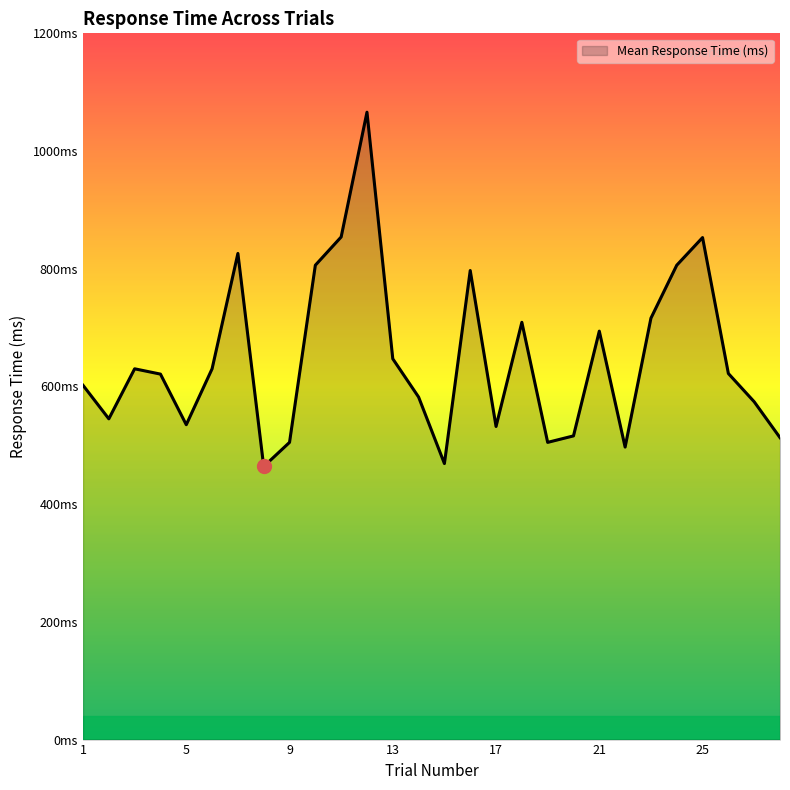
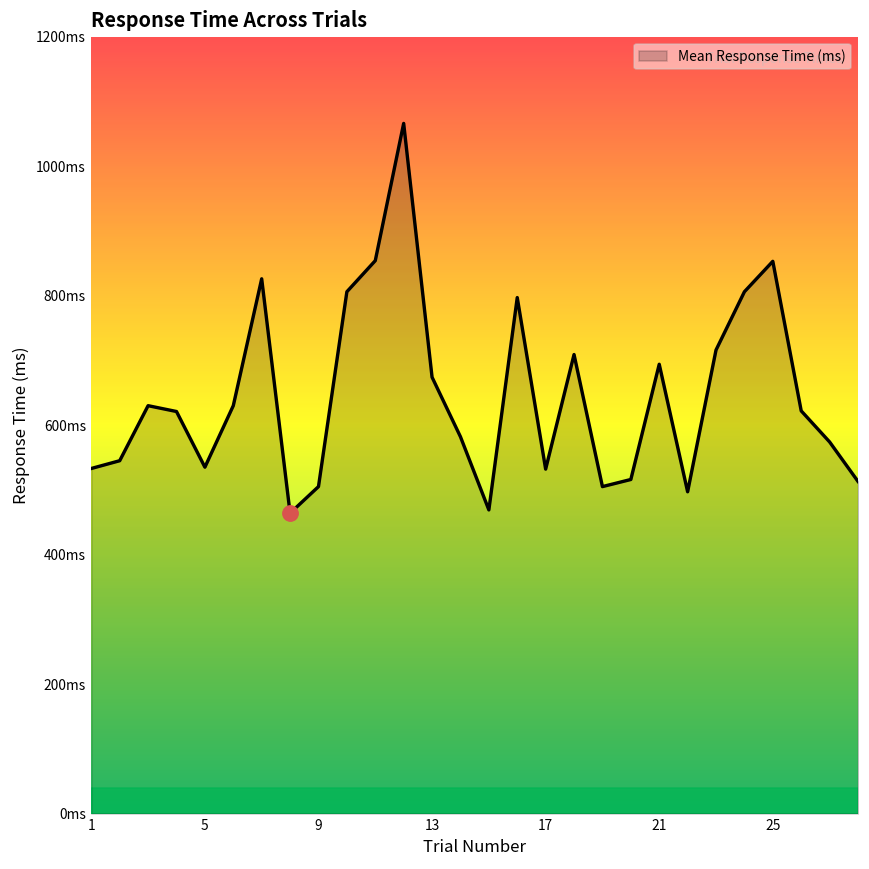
Mean Response Time (ms), 1: 600ms -> 530ms
Mean Response Time (ms), 13: 650ms -> 670ms
